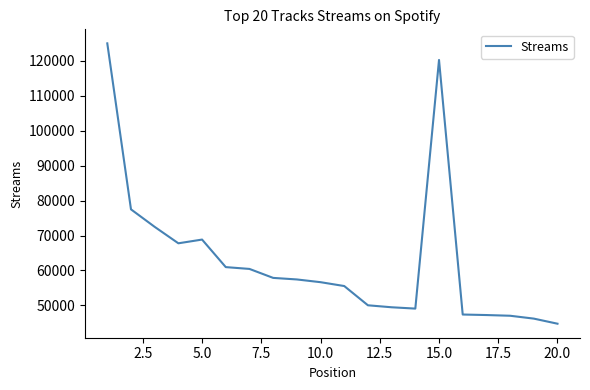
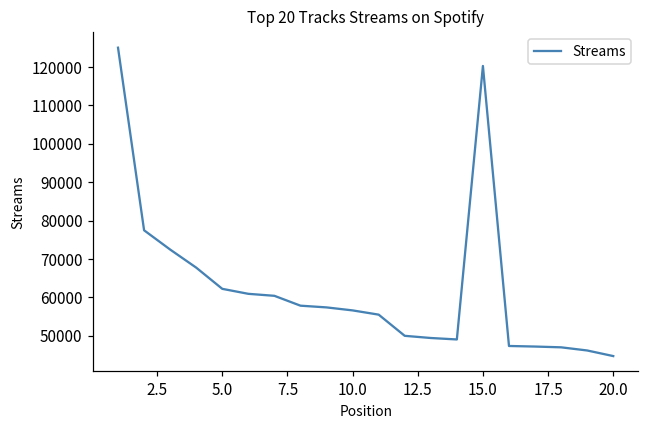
5.0: 69000 -> 62000
